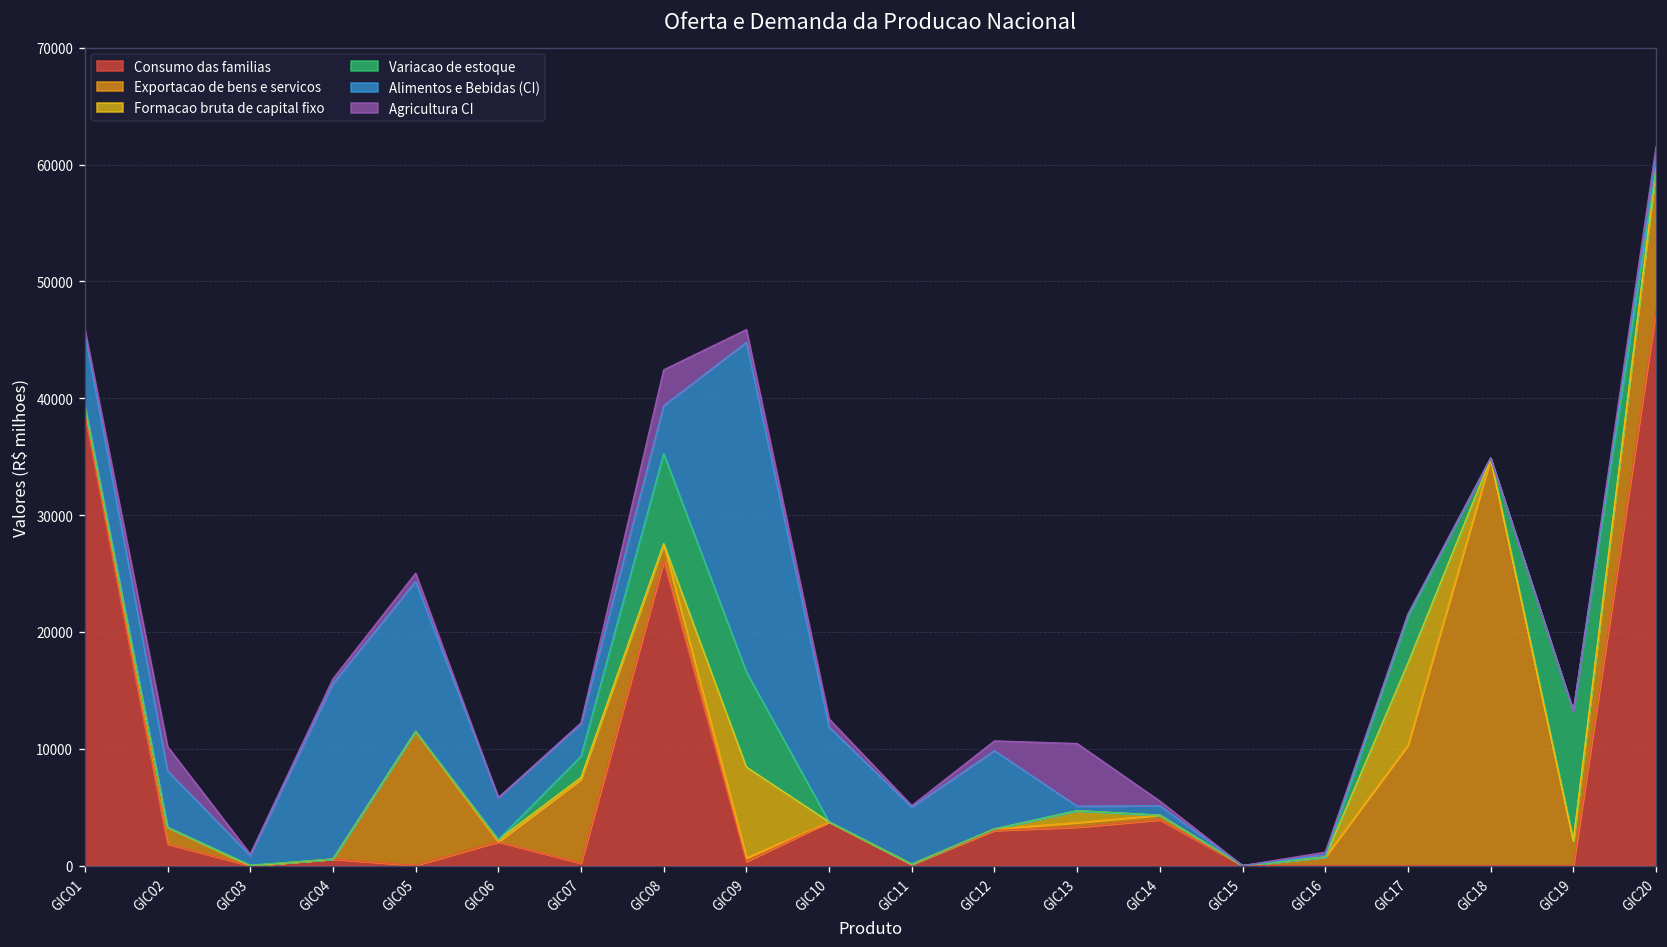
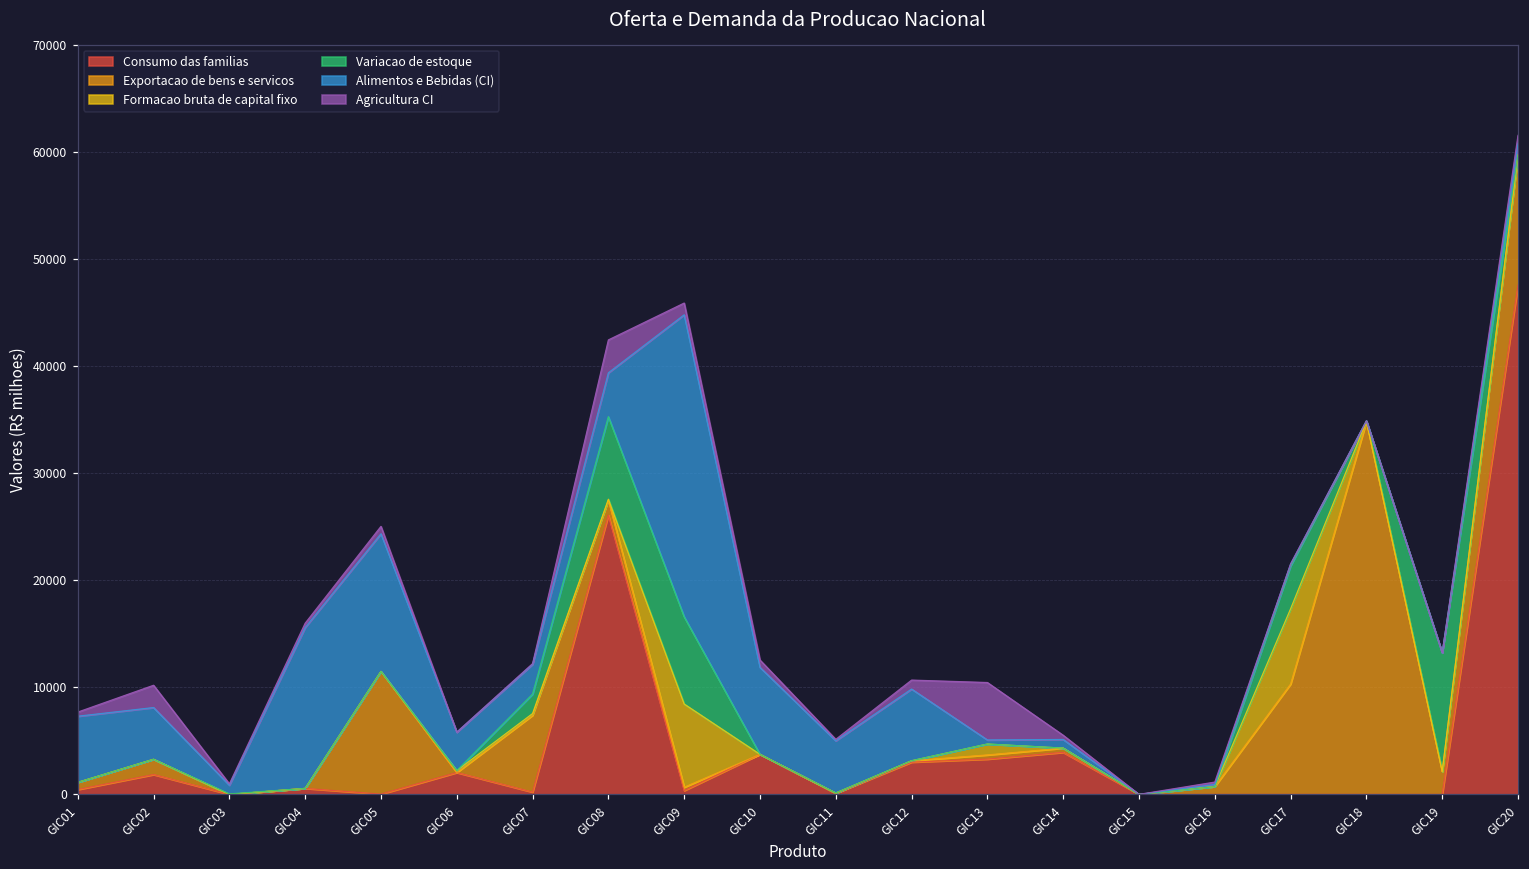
Consumo das familias, GIC01: 39000 -> 0
